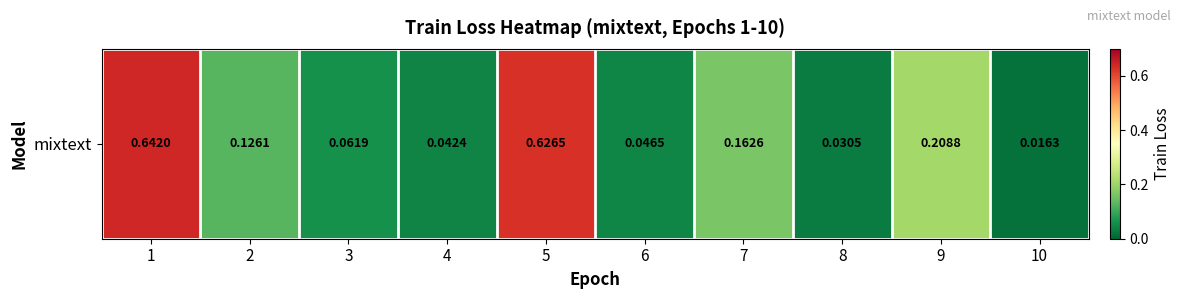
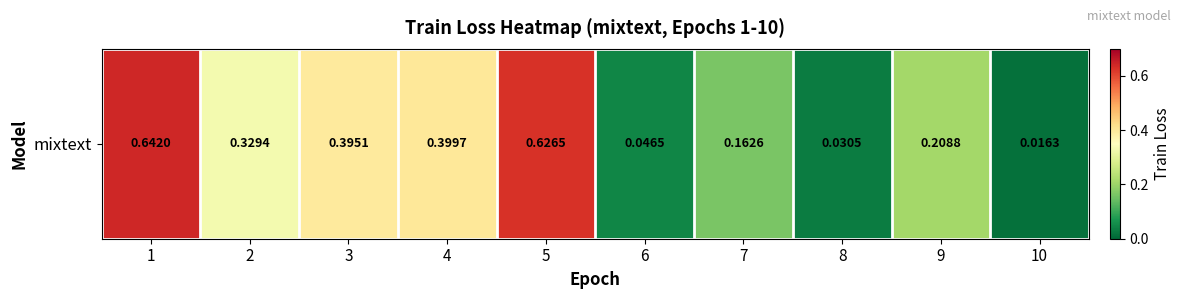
mixtext, 2: 0.1261 -> 0.3294
mixtext, 3: 0.0619 -> 0.3951
mixtext, 4: 0.0424 -> 0.3997
